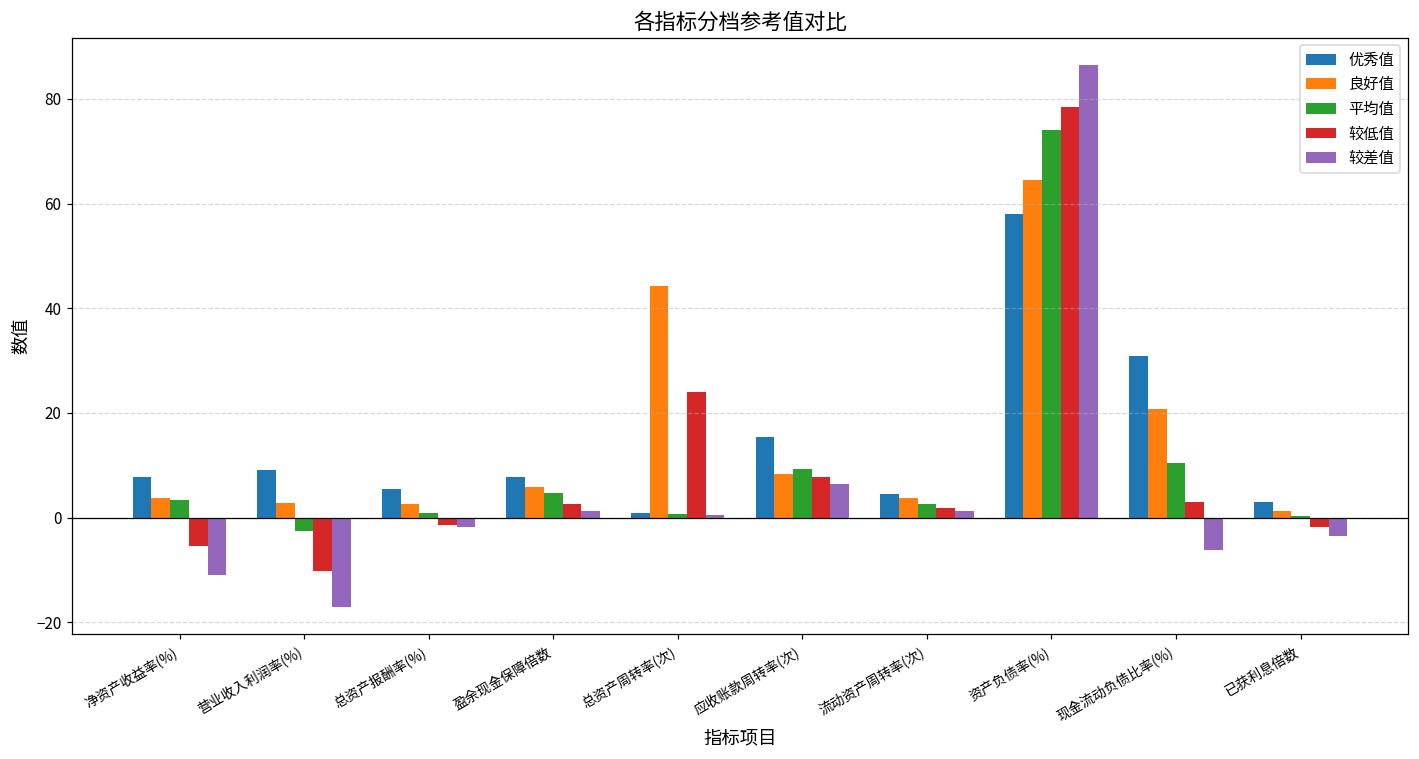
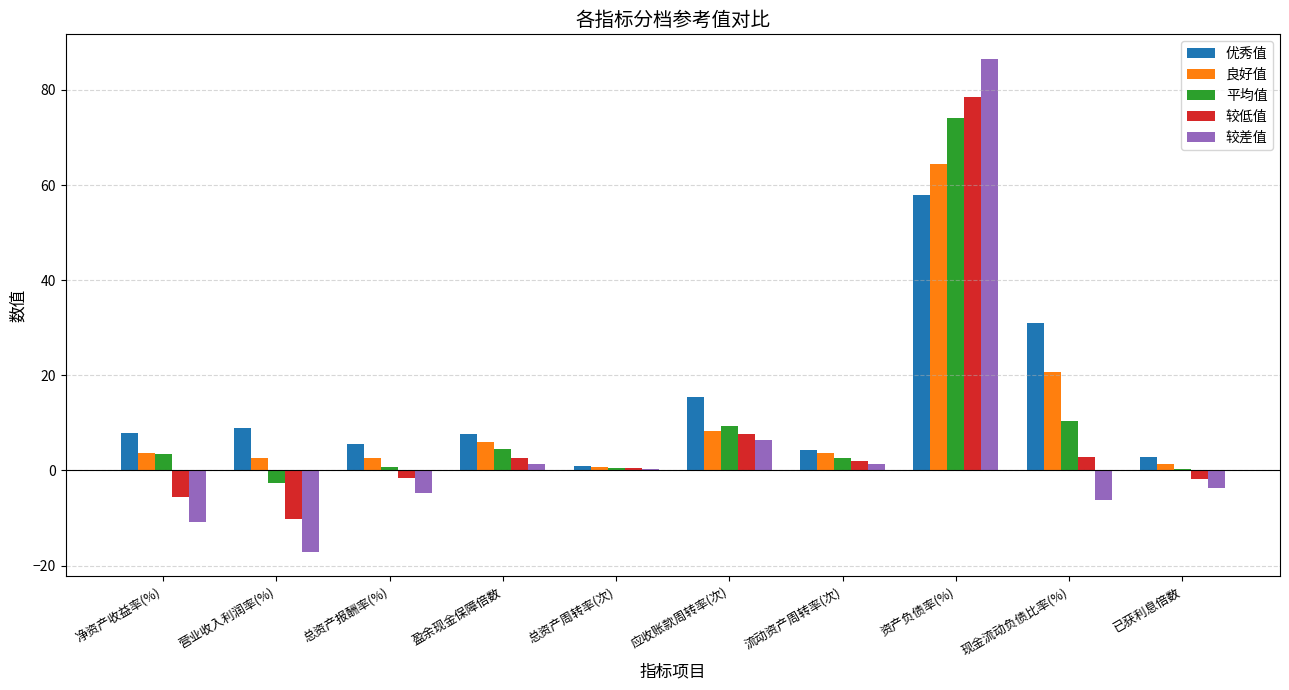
较差值, 总资产报酬率(%): -2 -> -5
良好值, 总资产周转率(次): 44 -> 1
较低值, 总资产周转率(次): 24 -> 1
